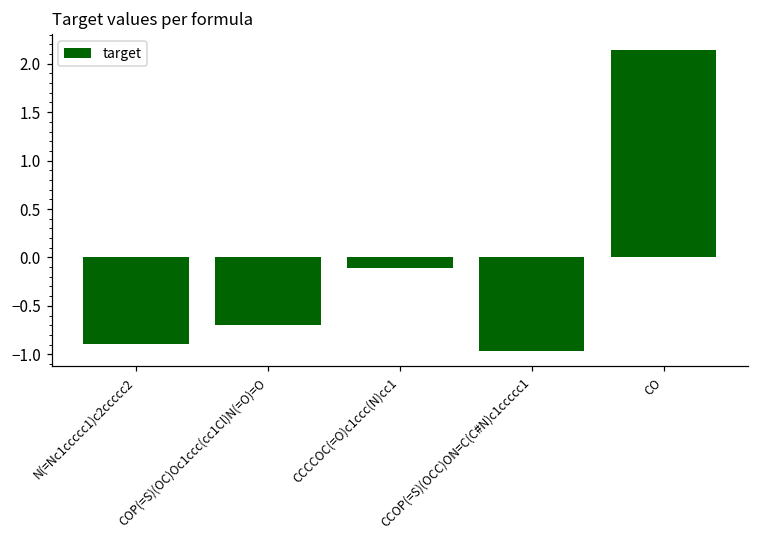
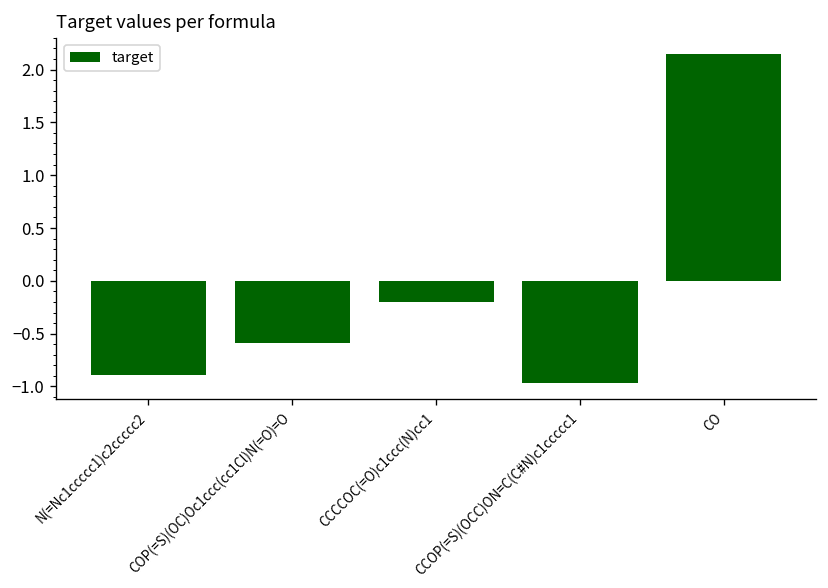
COP(=S)(OC)Oc1ccc(cc1Cl)N(=O)=O: -0.7 -> -0.6
CCCCOC(=O)c1ccc(N)cc1: -0.1 -> -0.2
